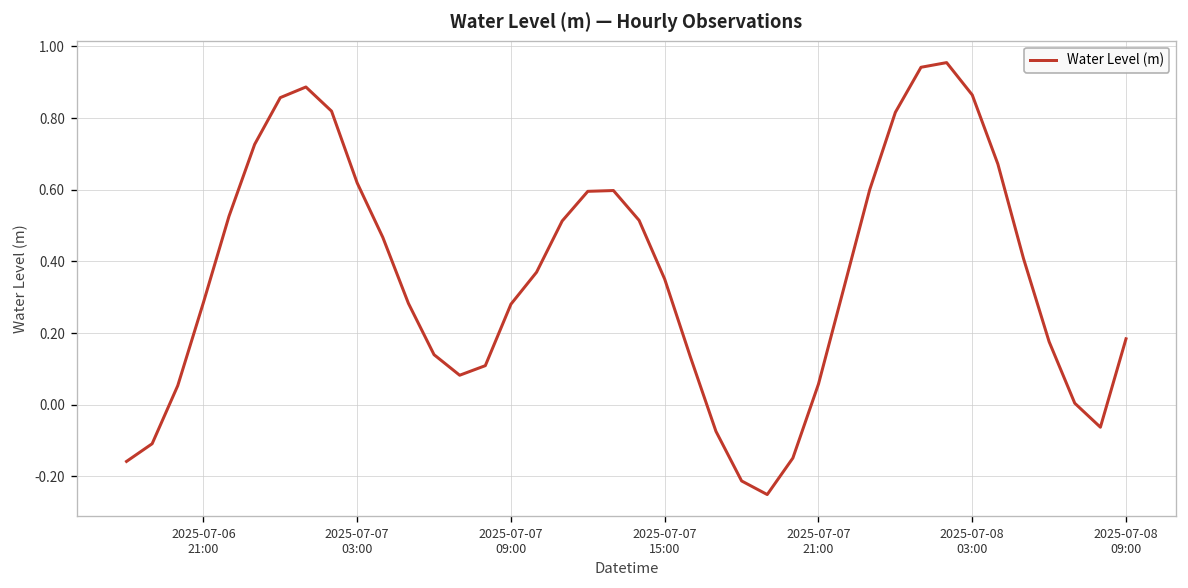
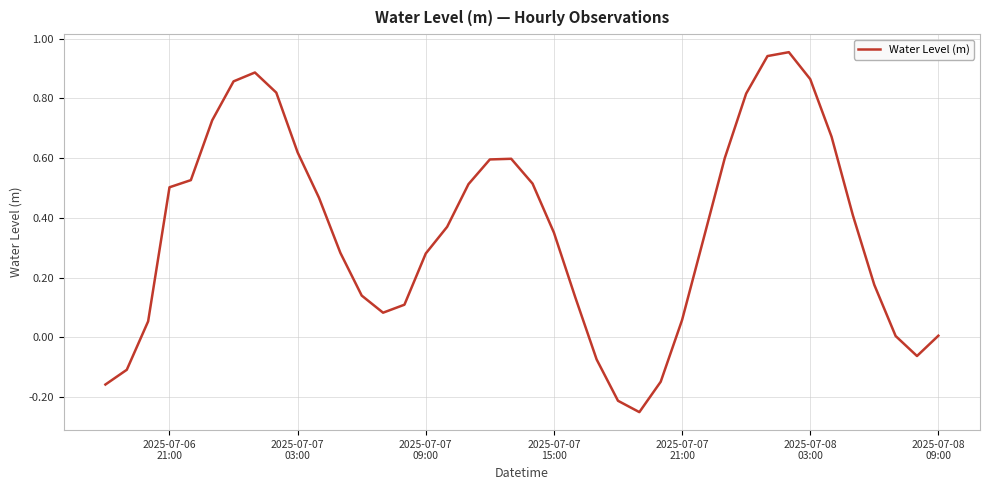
2025-07-06 21:00: 0.28 -> 0.50
2025-07-08 09:00: 0.18 -> 0.01
